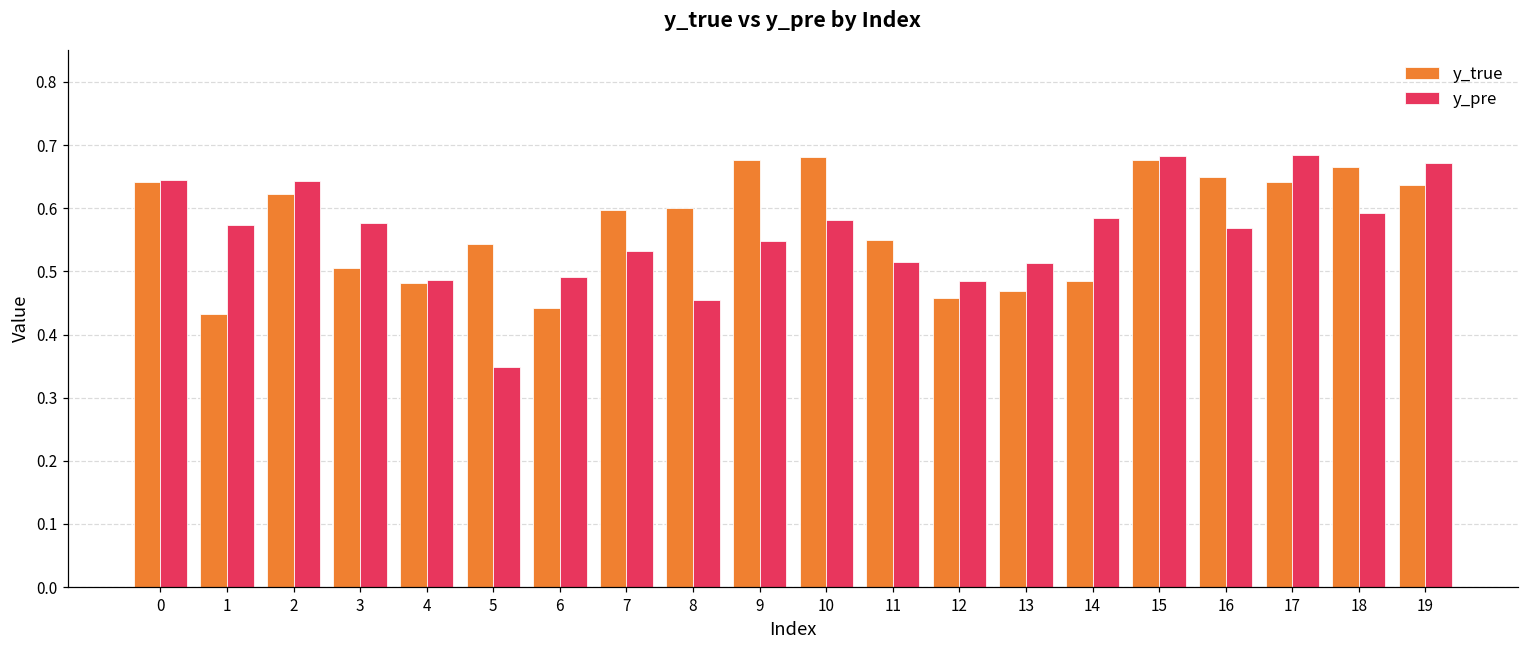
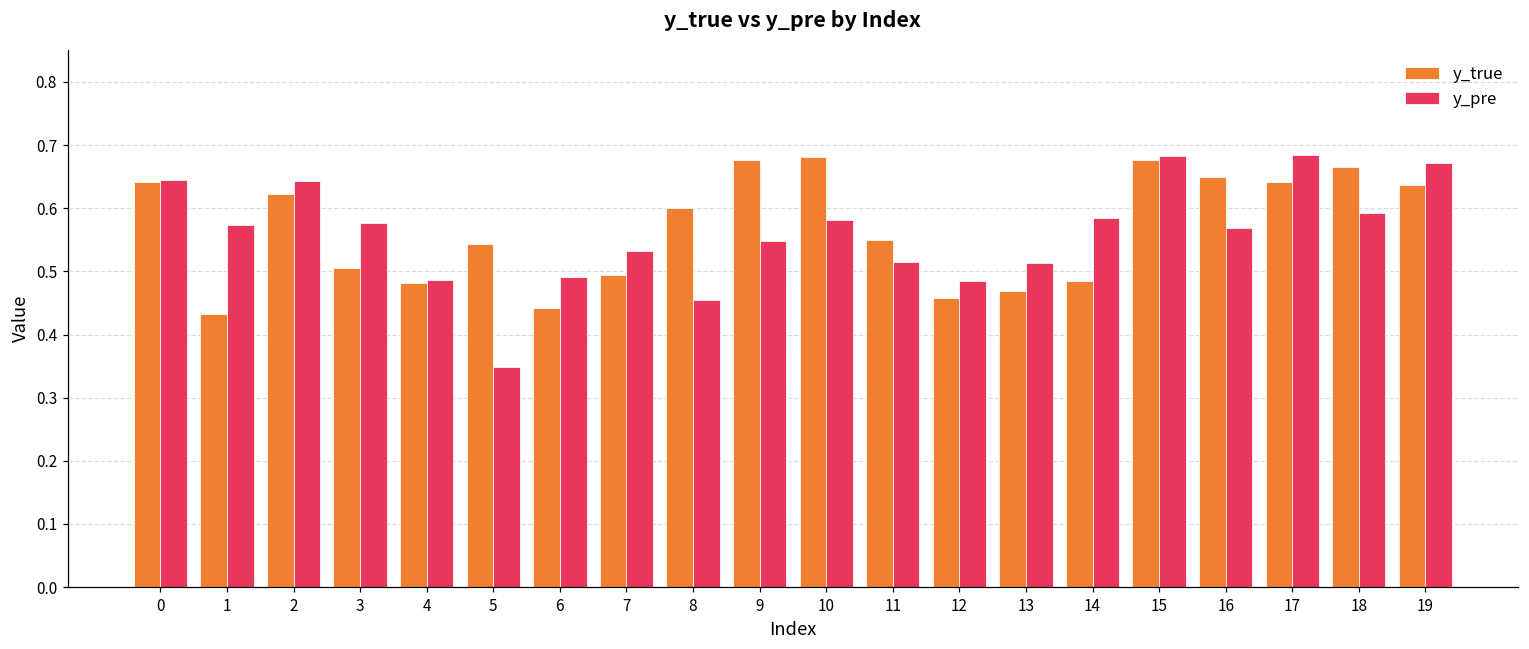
y_true, 7: 0.60 -> 0.50
